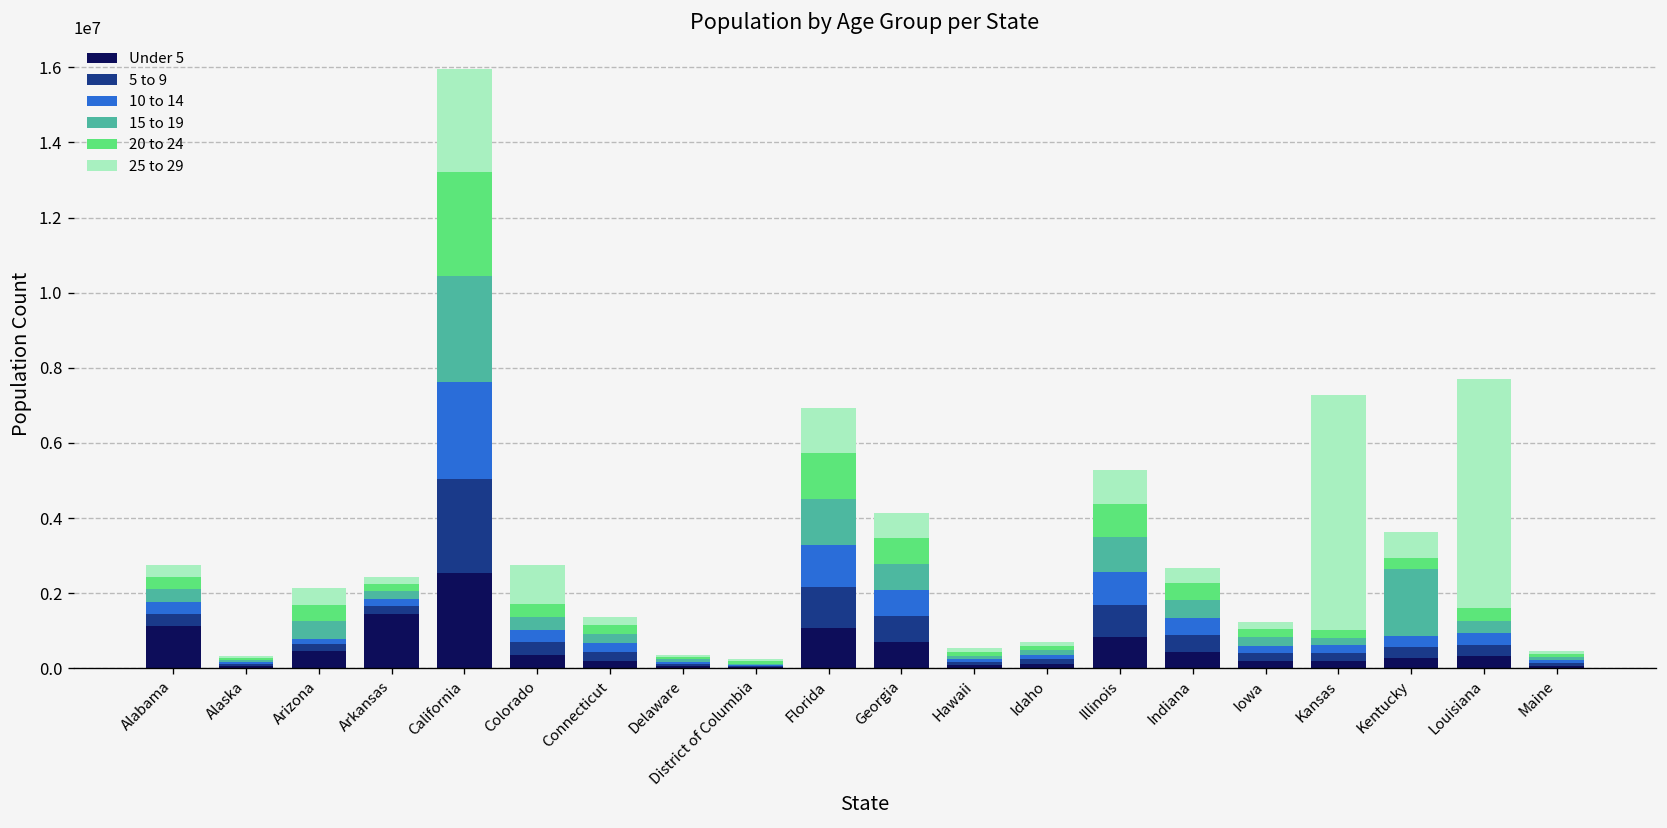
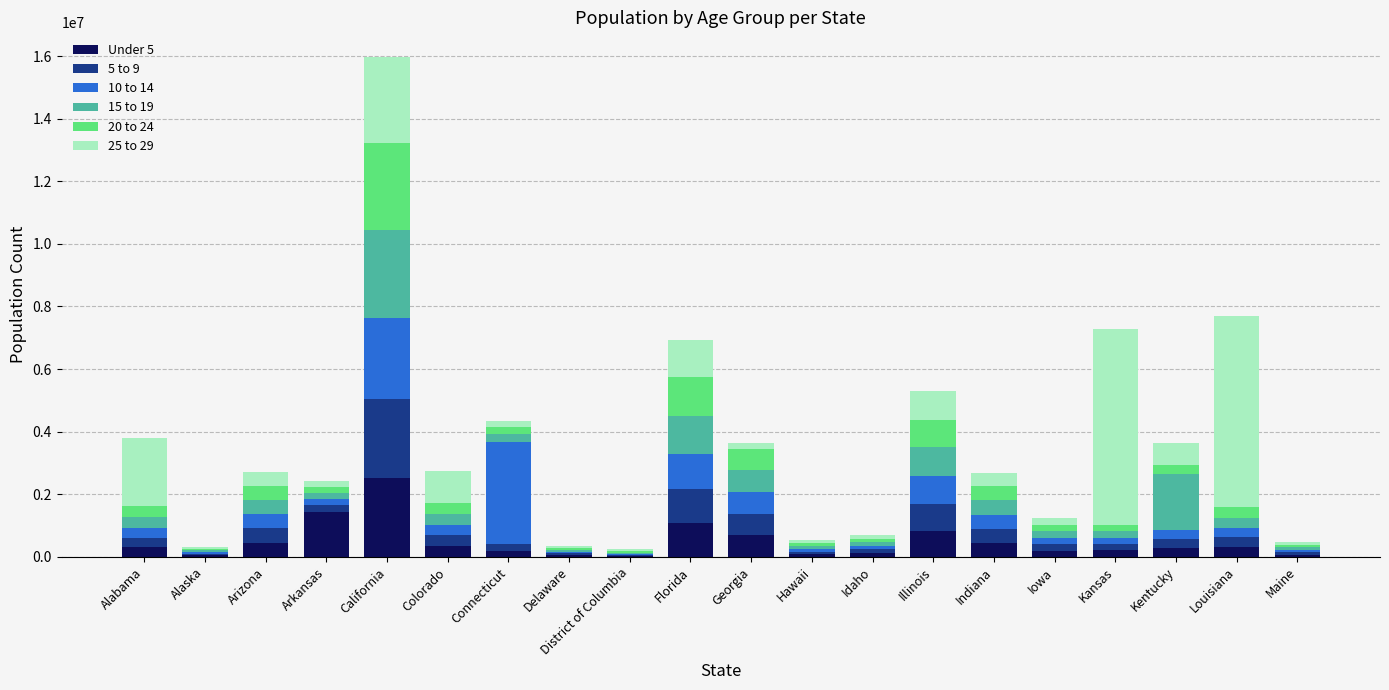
Under 5, Alabama: 1100000 -> 300000
25 to 29, Alabama: 300000 -> 2200000
5 to 9, Arizona: 200000 -> 500000
10 to 14, Arizona: 100000 -> 400000
10 to 14, Connecticut: 200000 -> 3200000
25 to 29, Georgia: 700000 -> 200000
